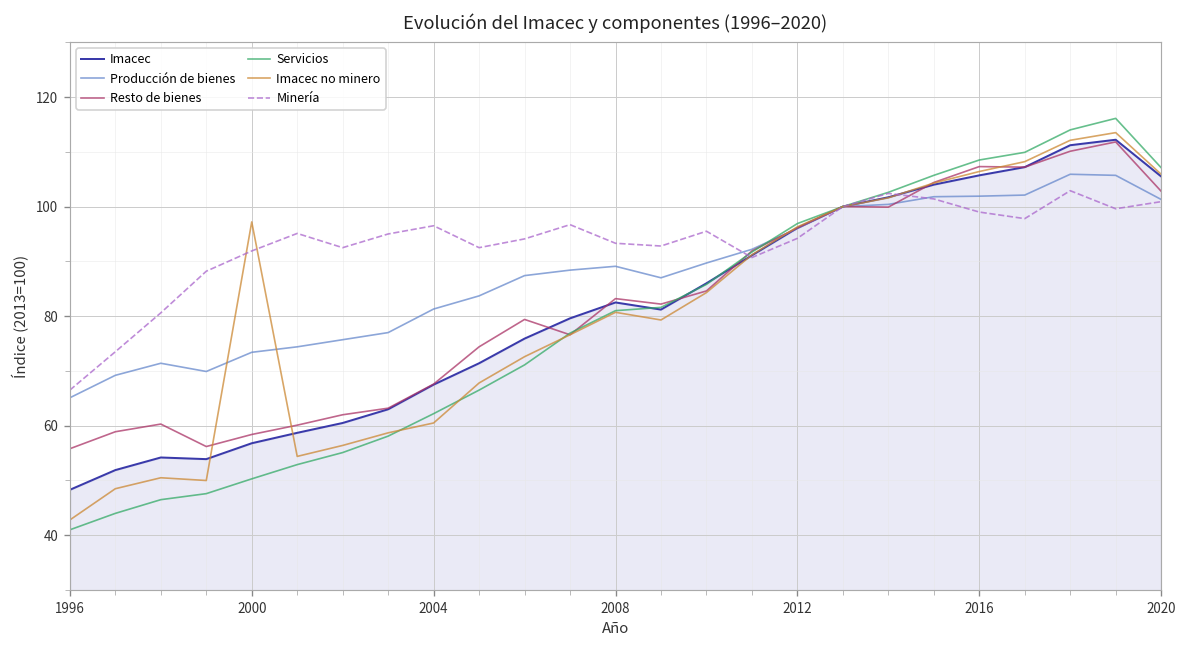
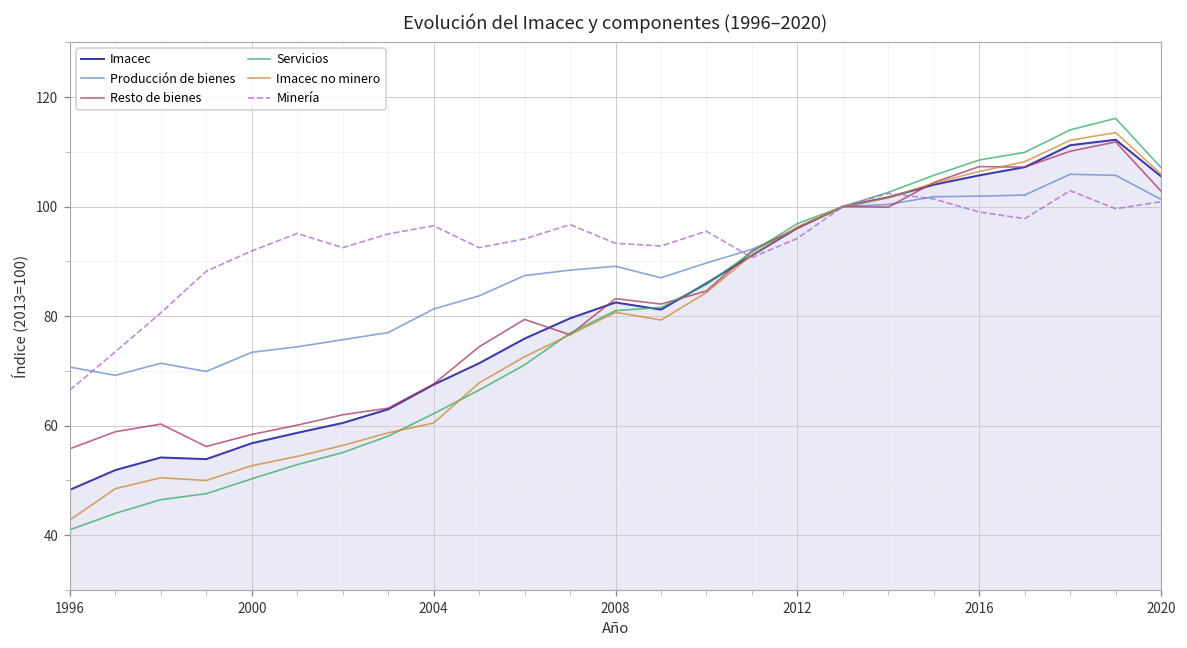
Producción de bienes, 1996: 65 -> 71
Imacec no minero, 2000: 97 -> 53
